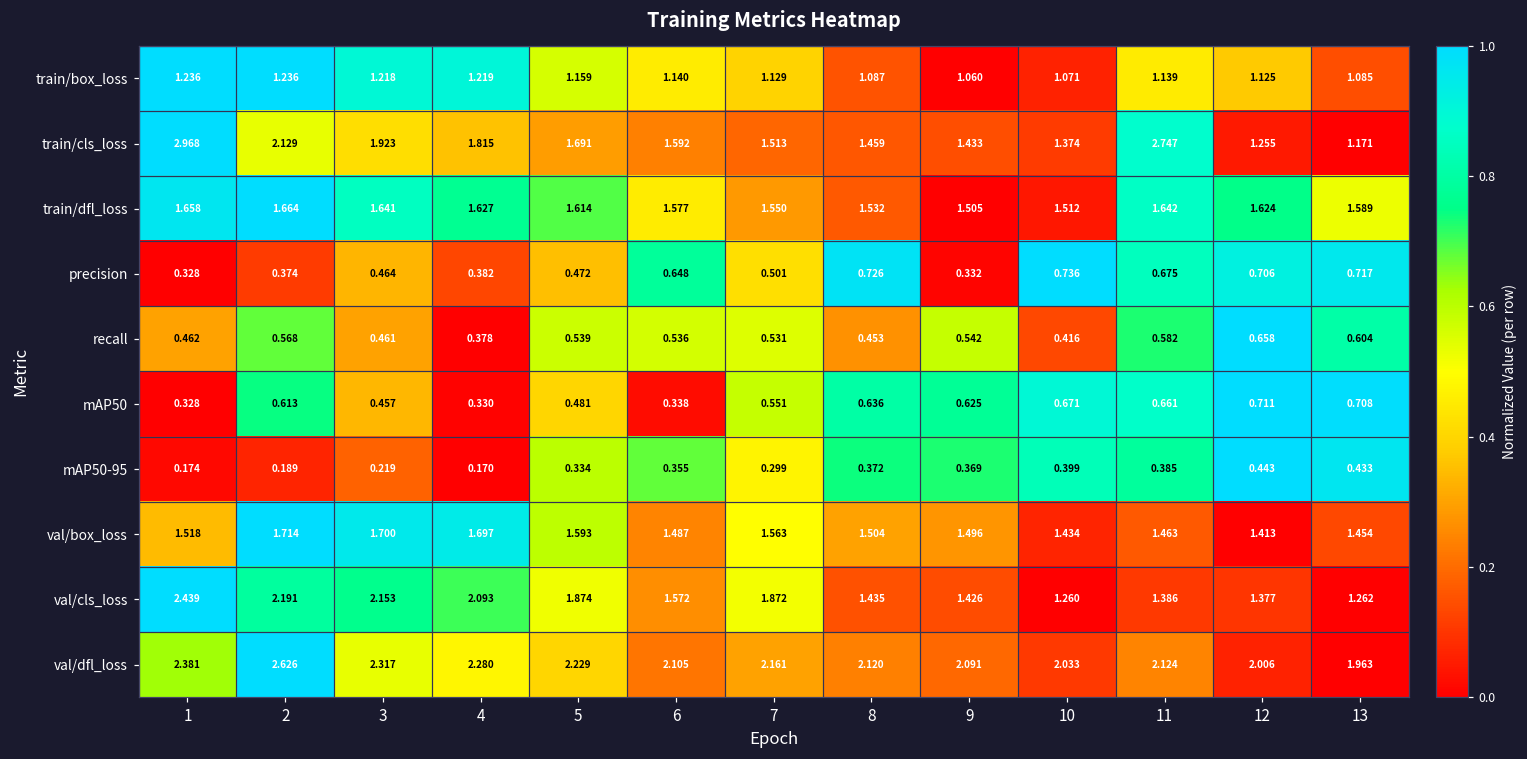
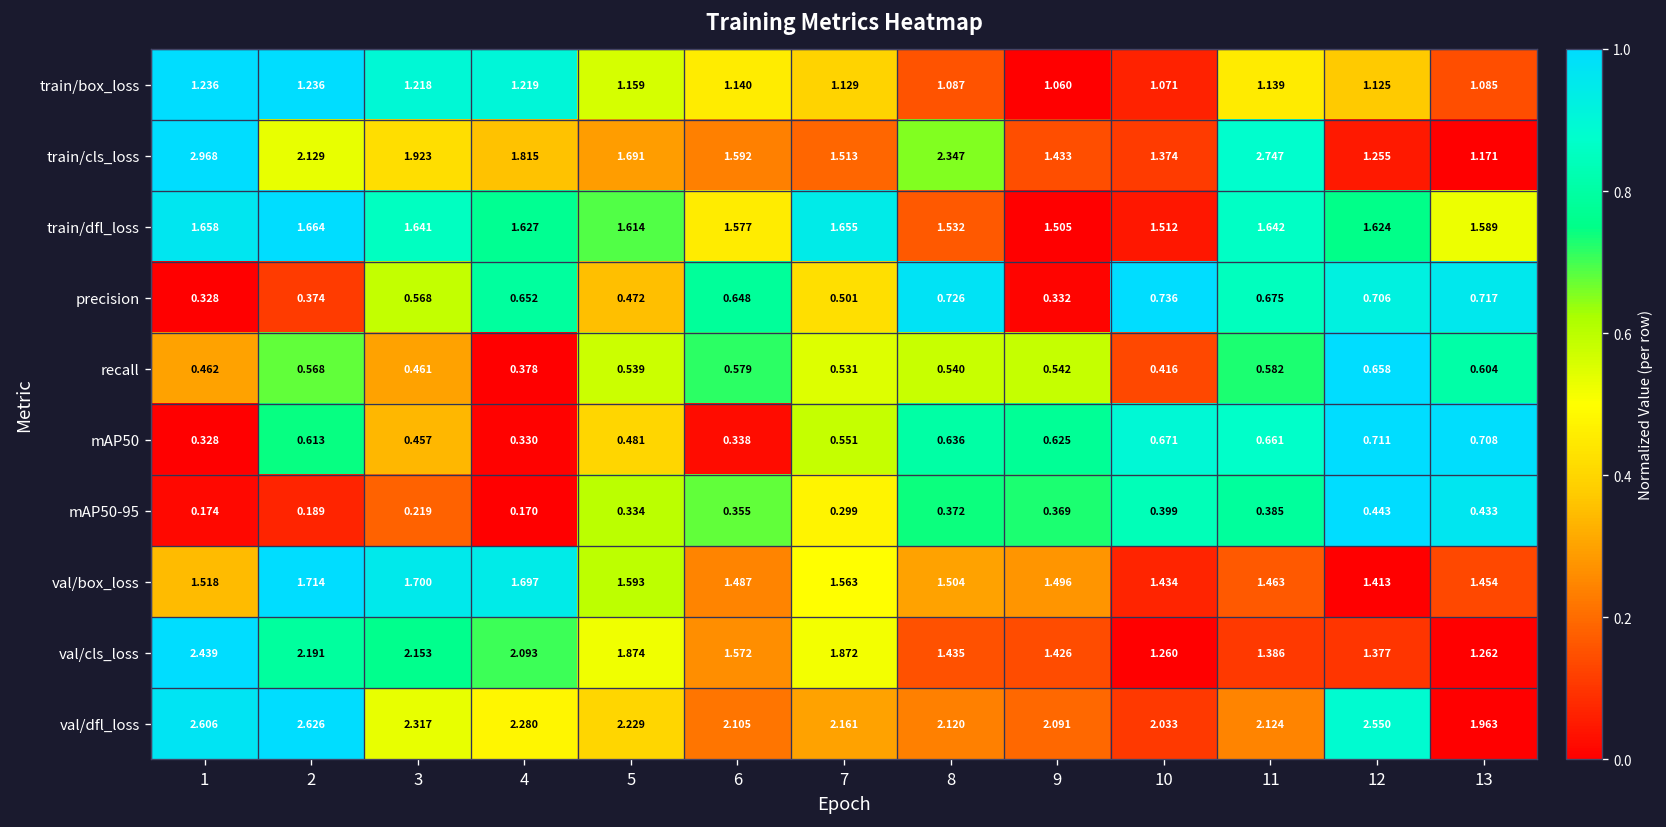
train/cls_loss, 8: 1.459 -> 2.347
train/dfl_loss, 7: 1.550 -> 1.655
precision, 3: 0.464 -> 0.568
precision, 4: 0.382 -> 0.652
recall, 6: 0.536 -> 0.579
recall, 8: 0.453 -> 0.540
val/dfl_loss, 1: 2.381 -> 2.606
val/dfl_loss, 12: 2.006 -> 2.550
